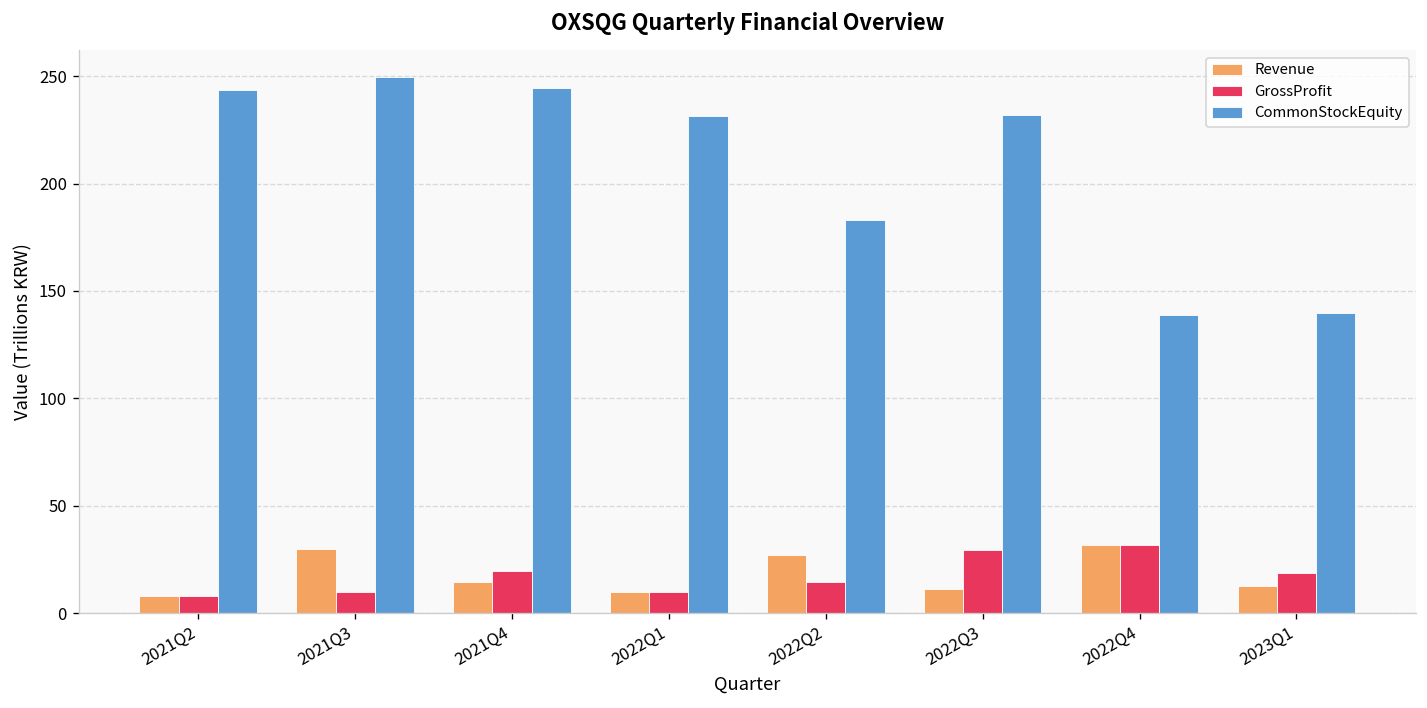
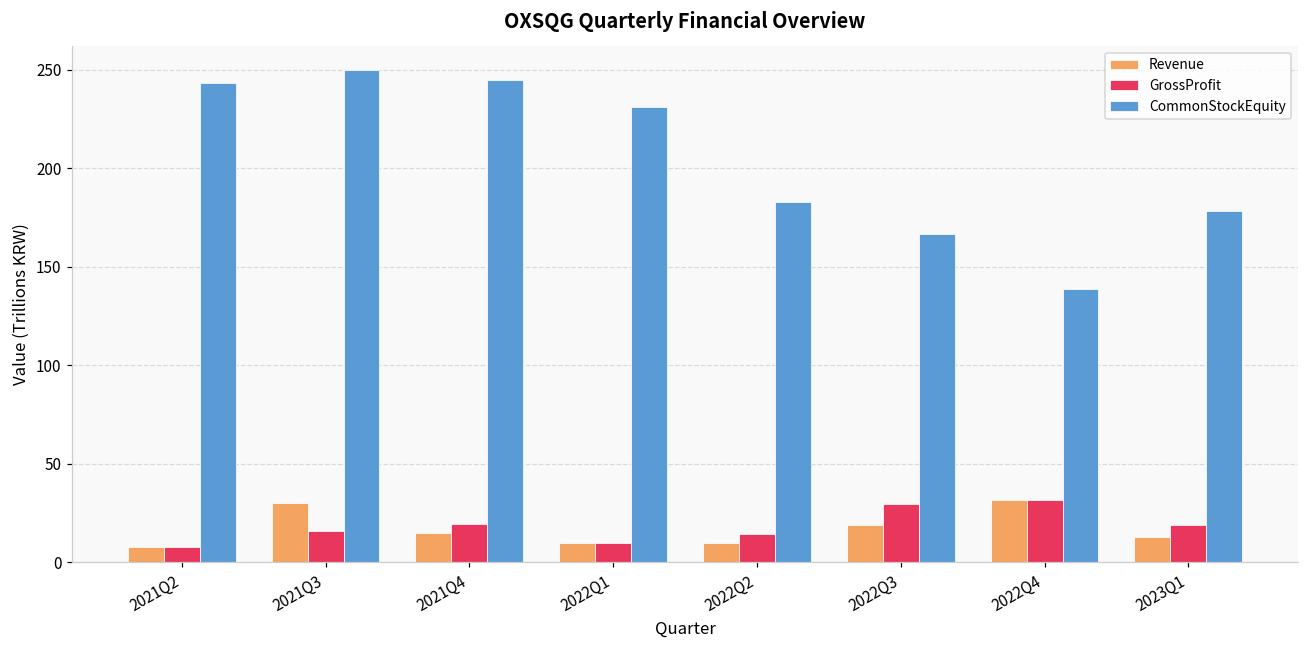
GrossProfit, 2021Q3: 10 -> 16
Revenue, 2022Q2: 27 -> 10
Revenue, 2022Q3: 11 -> 19
CommonStockEquity, 2022Q3: 232 -> 167
CommonStockEquity, 2023Q1: 140 -> 178
